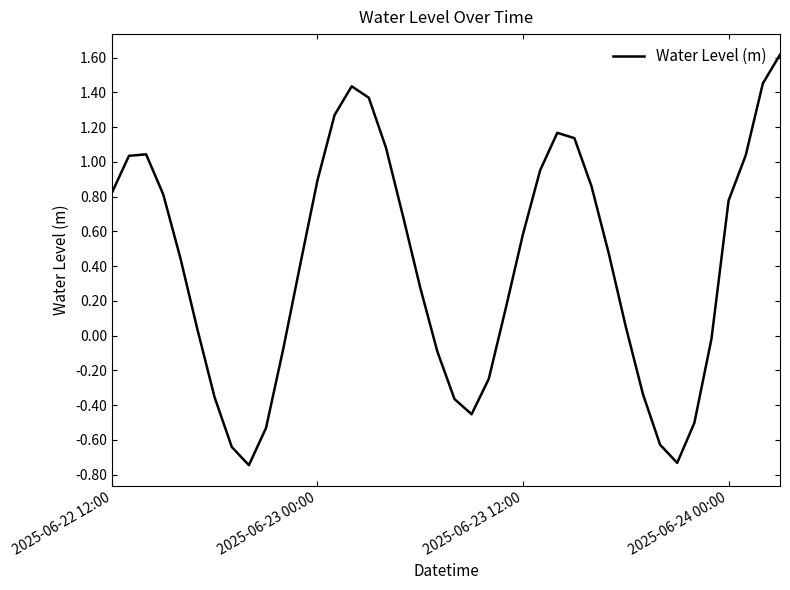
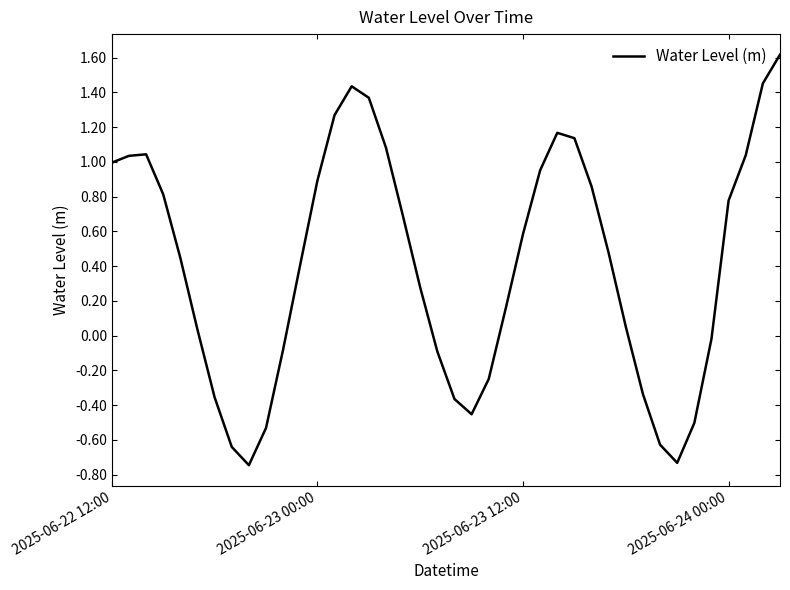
2025-06-22 12:00: 0.82 -> 1.00
